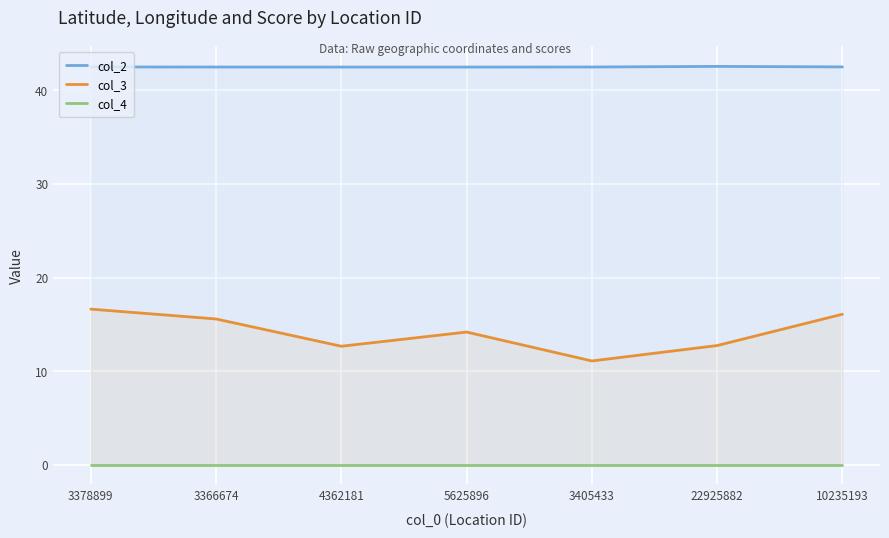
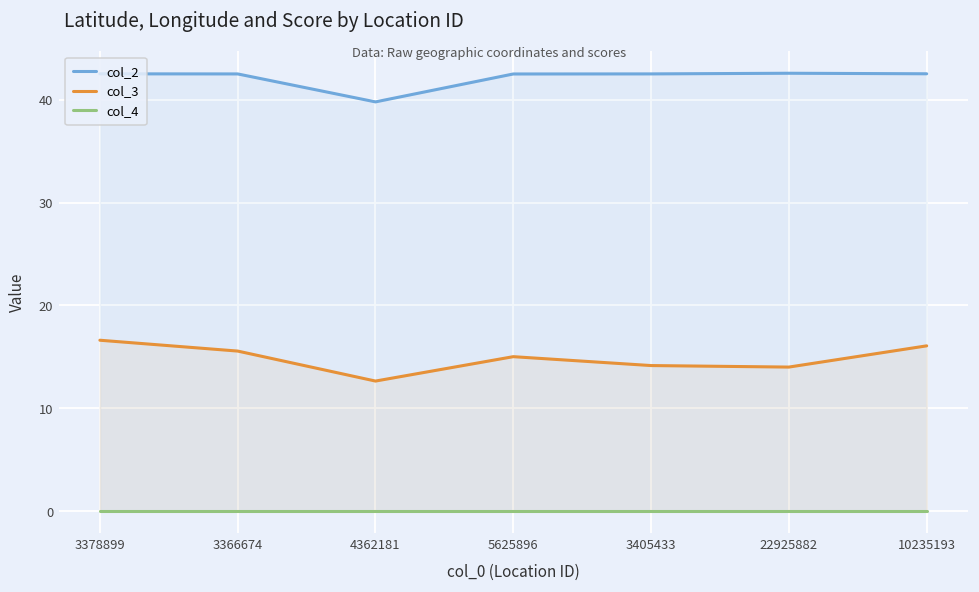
col_2, 4362181: 43 -> 40
col_3, 5625896: 14 -> 15
col_3, 3405433: 11 -> 14
col_3, 22925882: 13 -> 14
